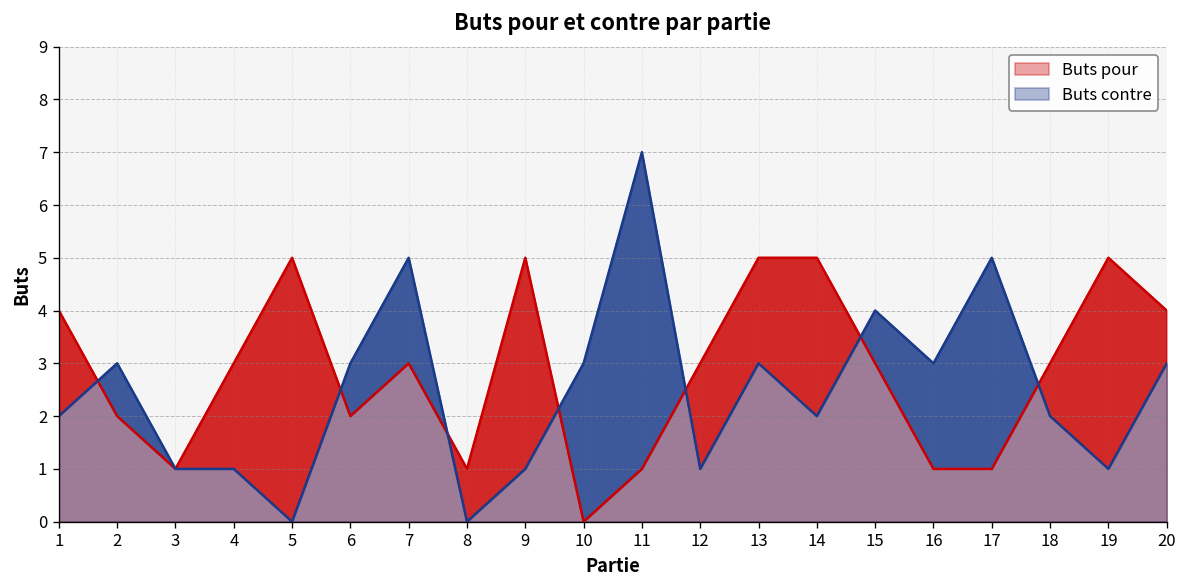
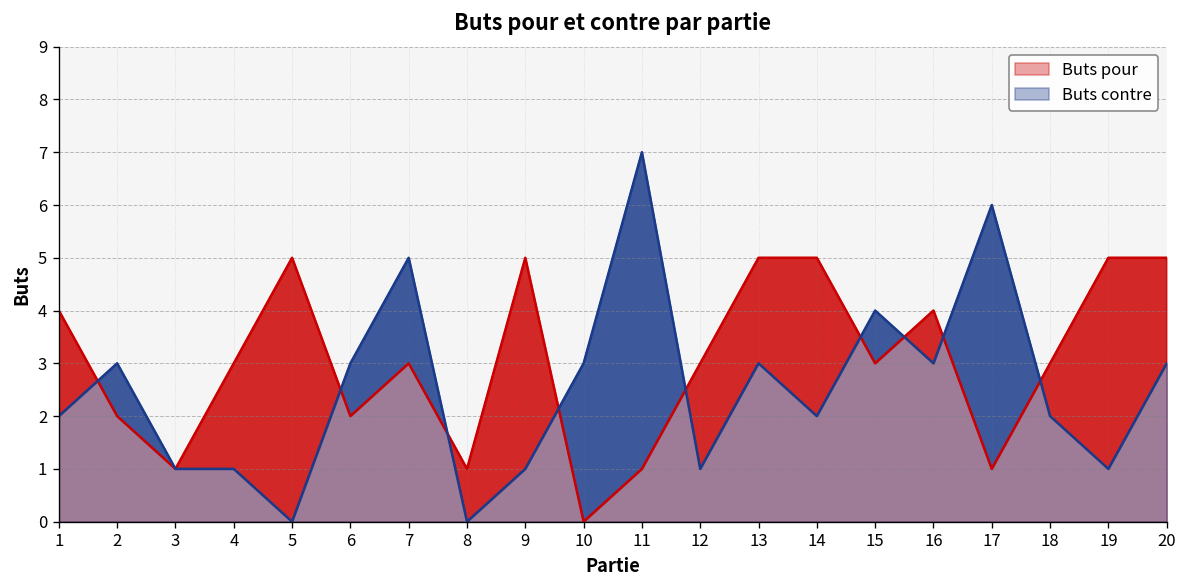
Buts pour, 16: 1 -> 4
Buts contre, 17: 5 -> 6
Buts pour, 20: 4 -> 5
